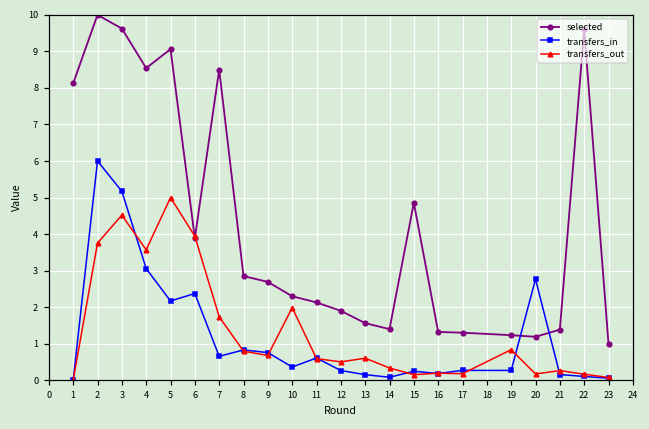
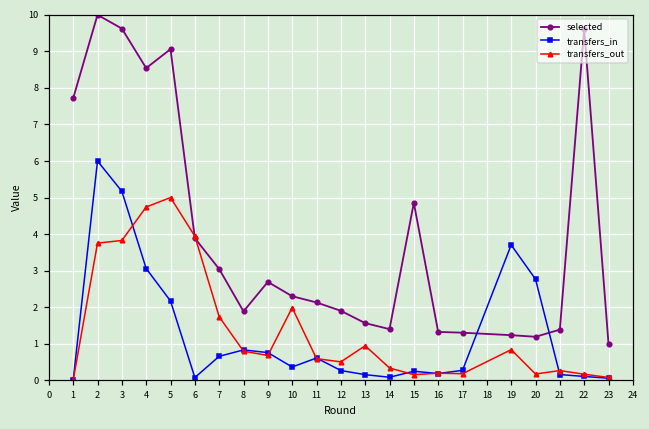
selected, 1: 8.1 -> 7.7
transfers_out, 3: 4.5 -> 3.8
transfers_out, 4: 3.6 -> 4.7
transfers_in, 6: 2.4 -> 0.1
selected, 7: 8.5 -> 3.0
selected, 8: 2.9 -> 1.9
transfers_out, 13: 0.6 -> 0.9
transfers_in, 19: 0.3 -> 3.7
